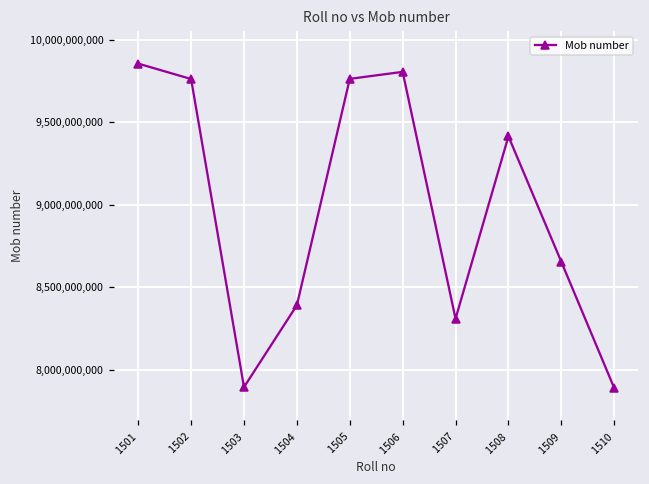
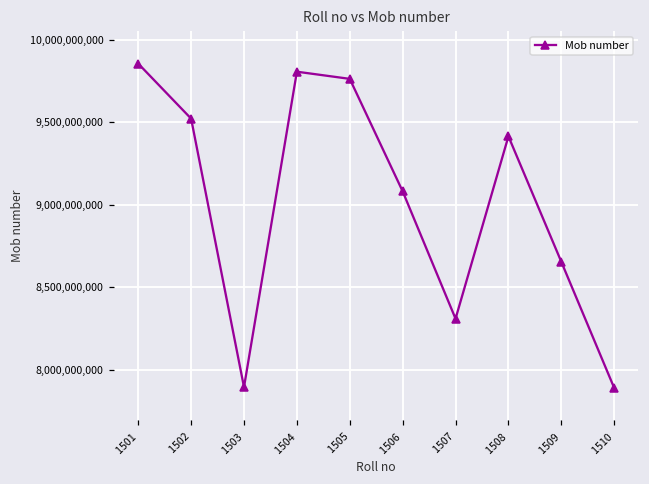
1502: 9,760,000,000 -> 9,520,000,000
1504: 8,390,000,000 -> 9,810,000,000
1506: 9,810,000,000 -> 9,080,000,000
